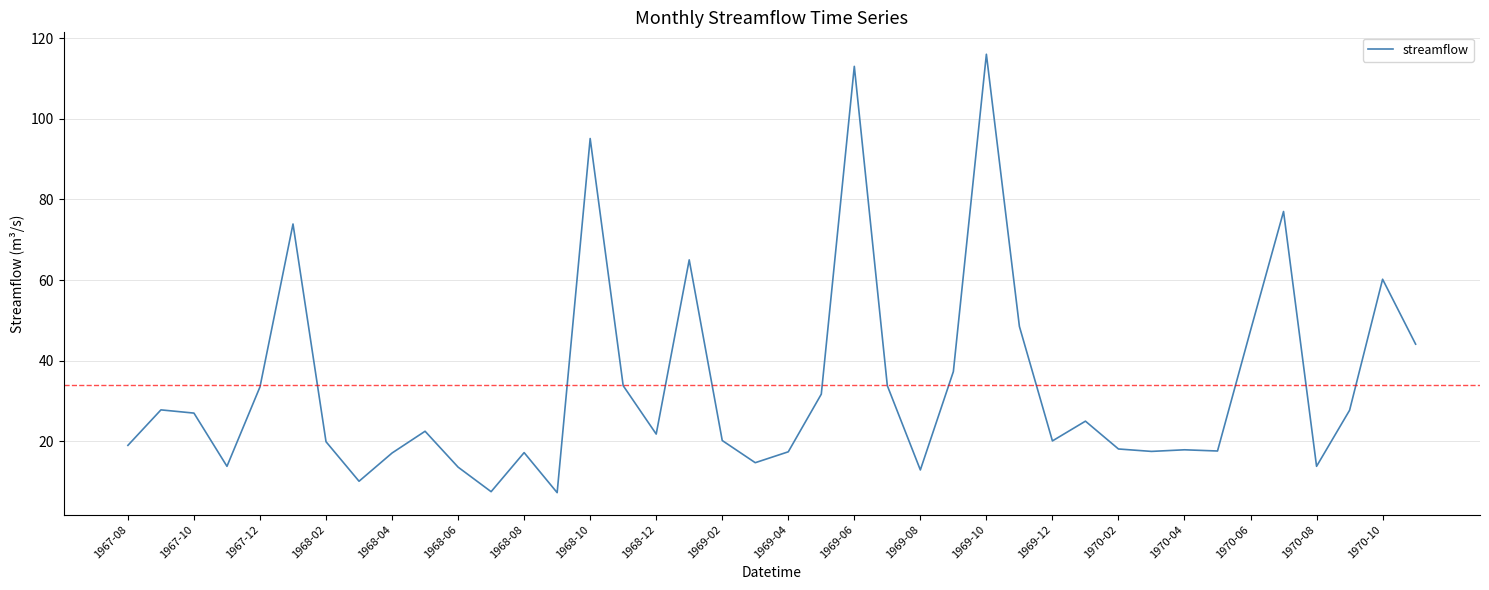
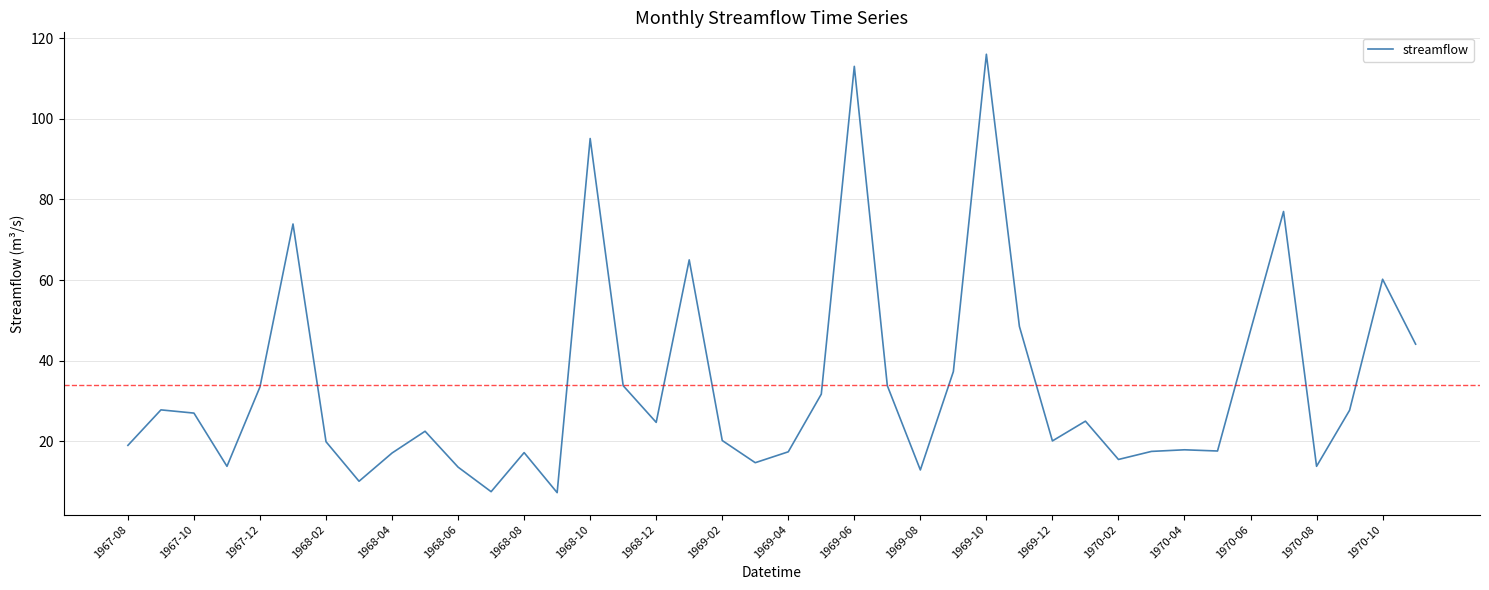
1968-12: 22 -> 25
1970-02: 18 -> 16
